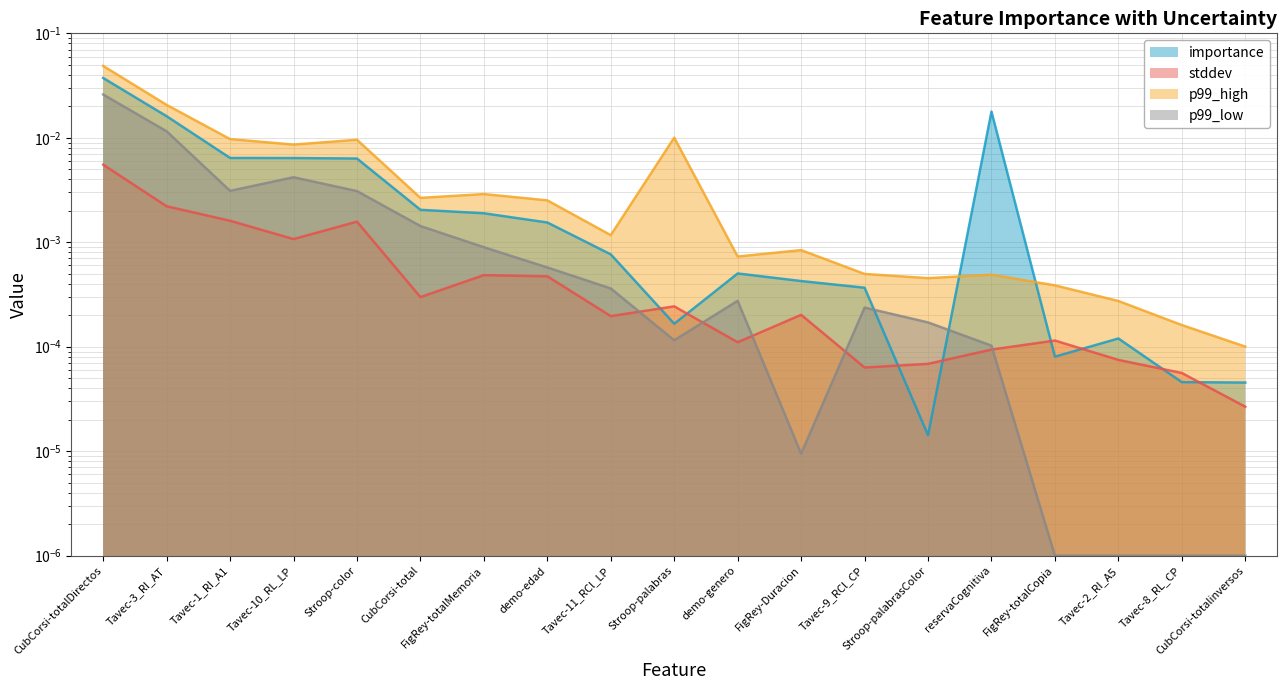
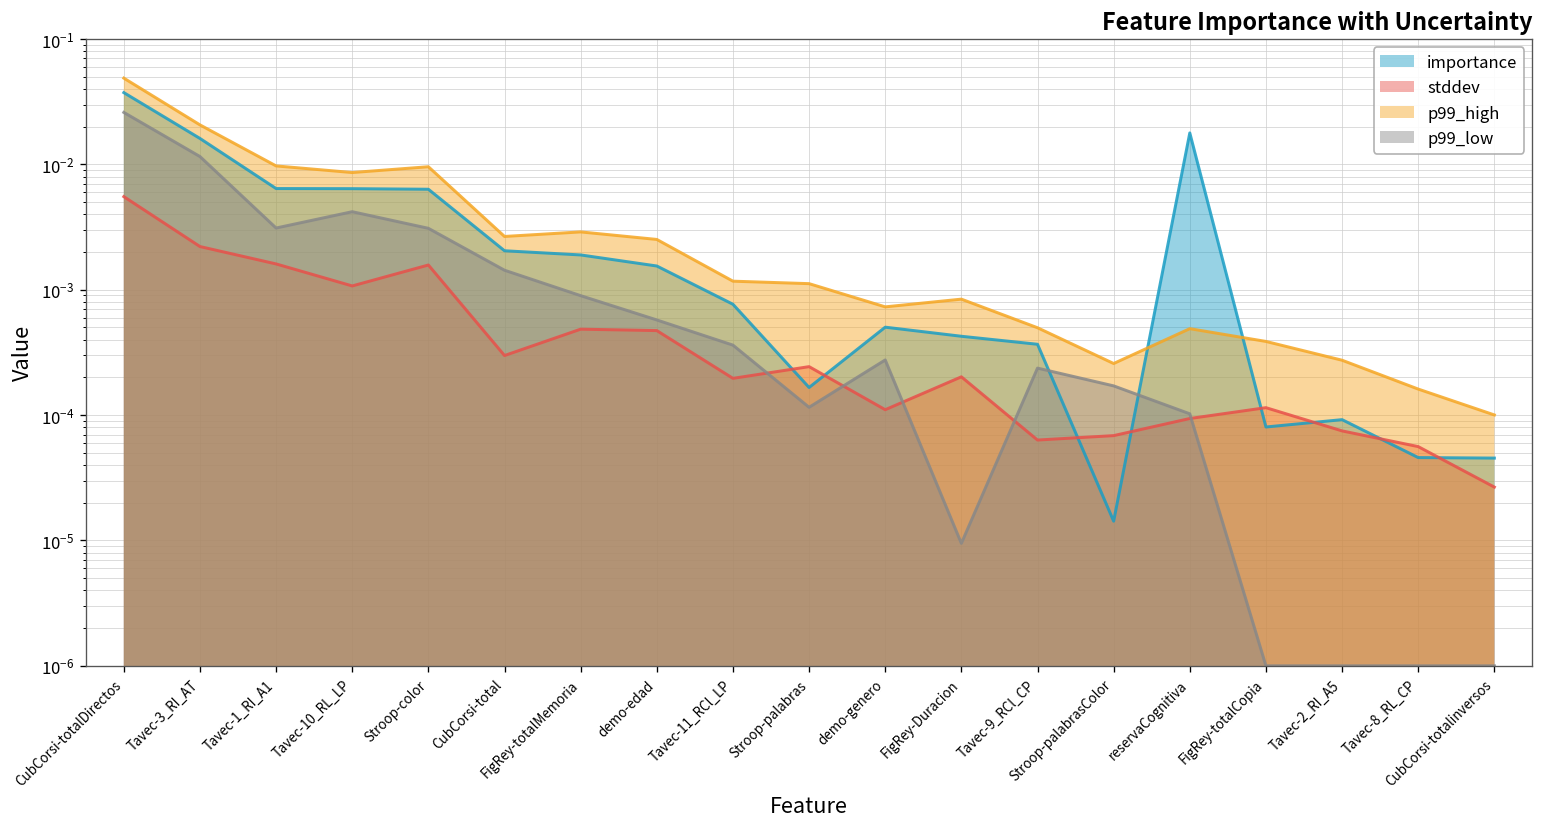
p99_high, Stroop-palabras: 0.010 -> 0.0011
p99_high, Stroop-palabrasColor: 0.00045 -> 0.00026
importance, Tavec-2_RI_A5: 0.00012 -> 0.00009
